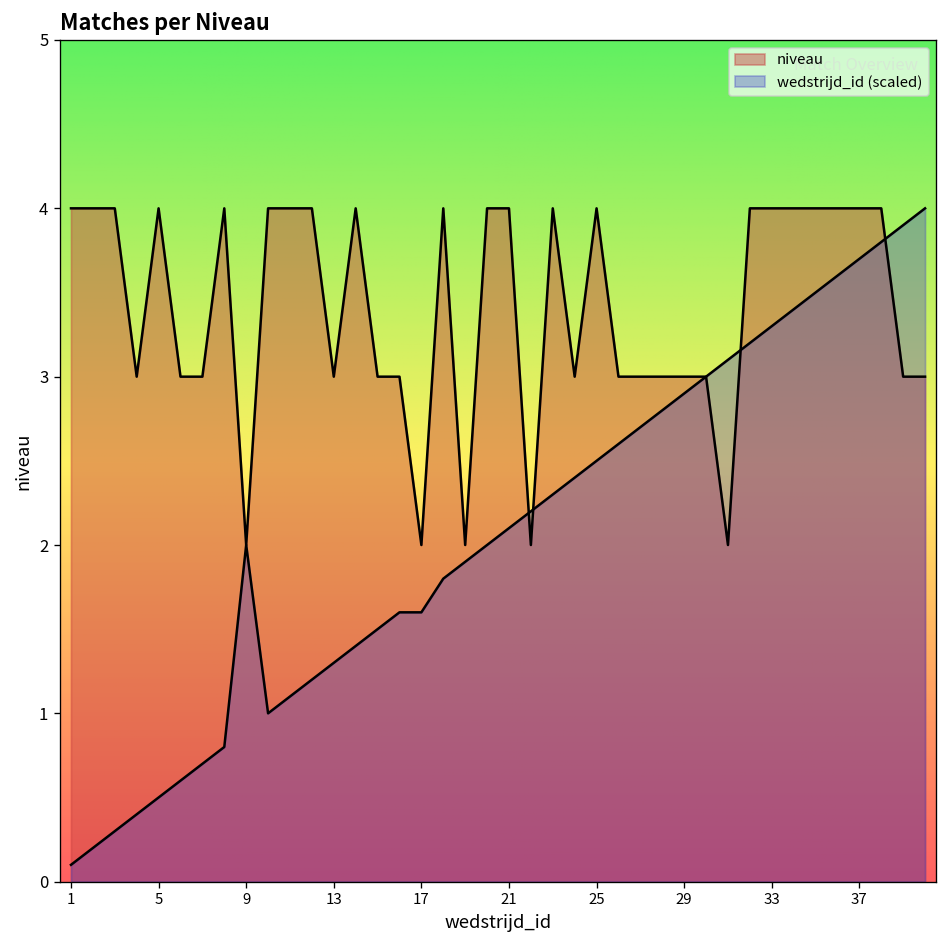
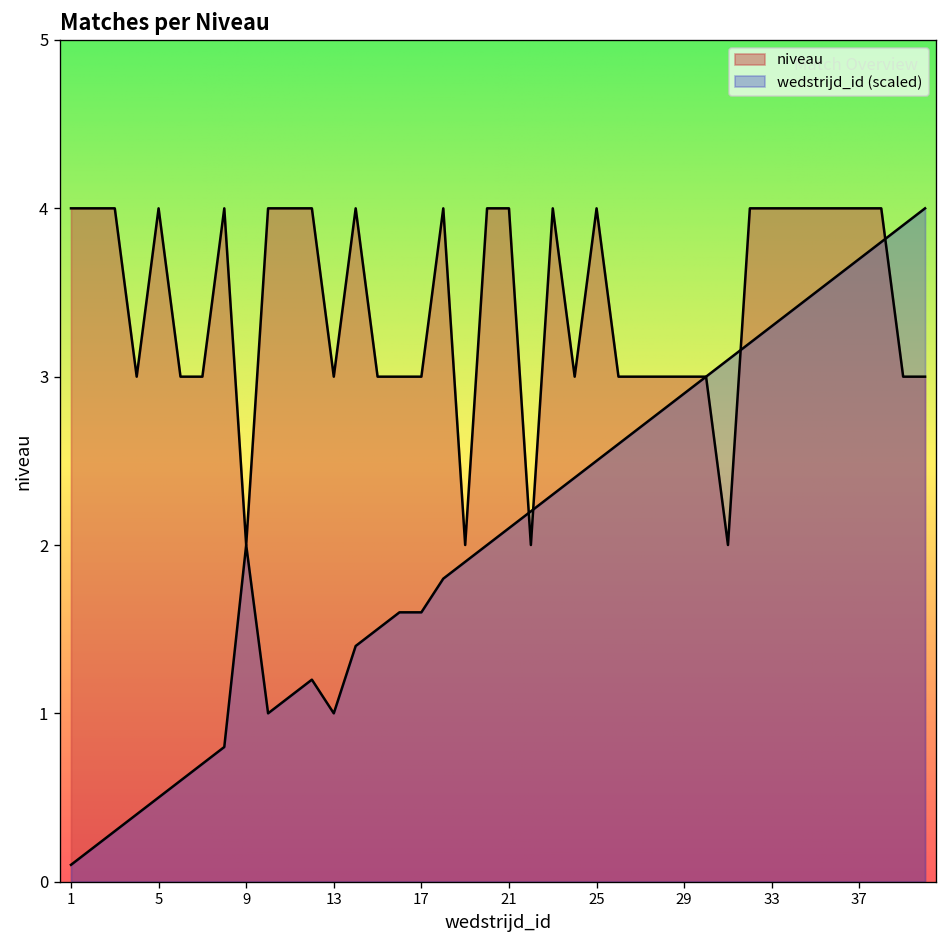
wedstrijd_id (scaled), 13: 1.30 -> 1.00
niveau, 17: 2 -> 3
